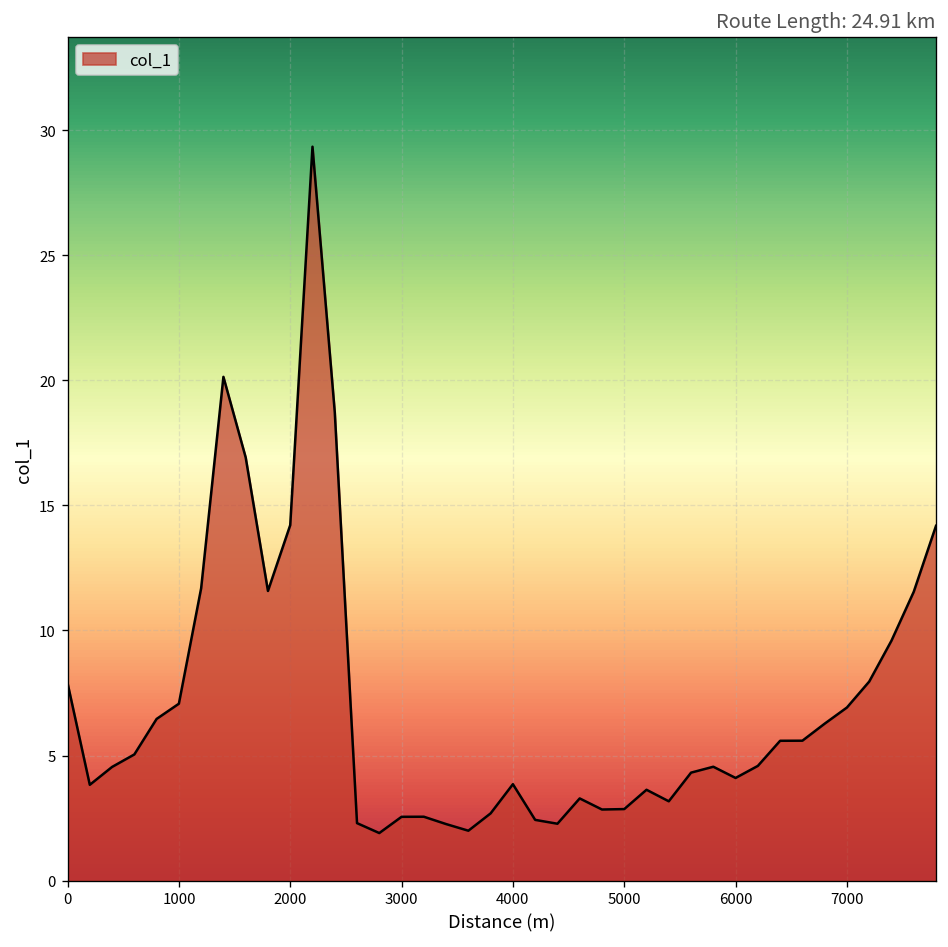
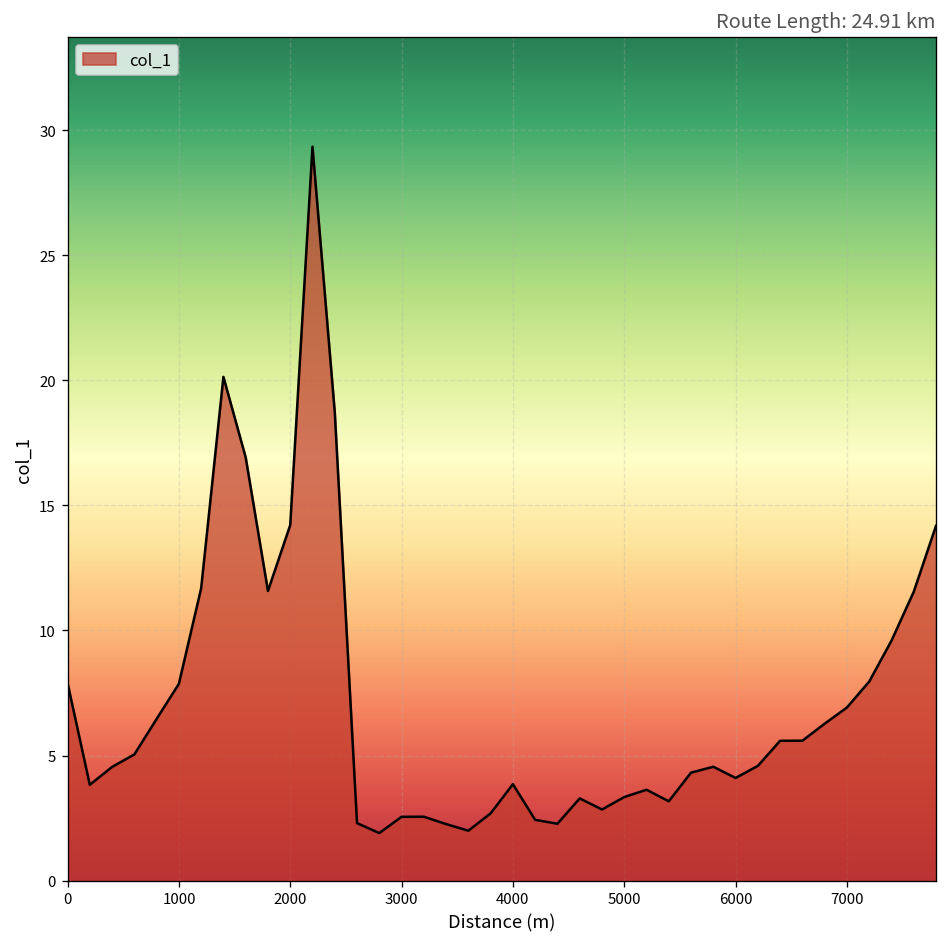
1000: 7.1 -> 7.9
5000: 2.9 -> 3.3
